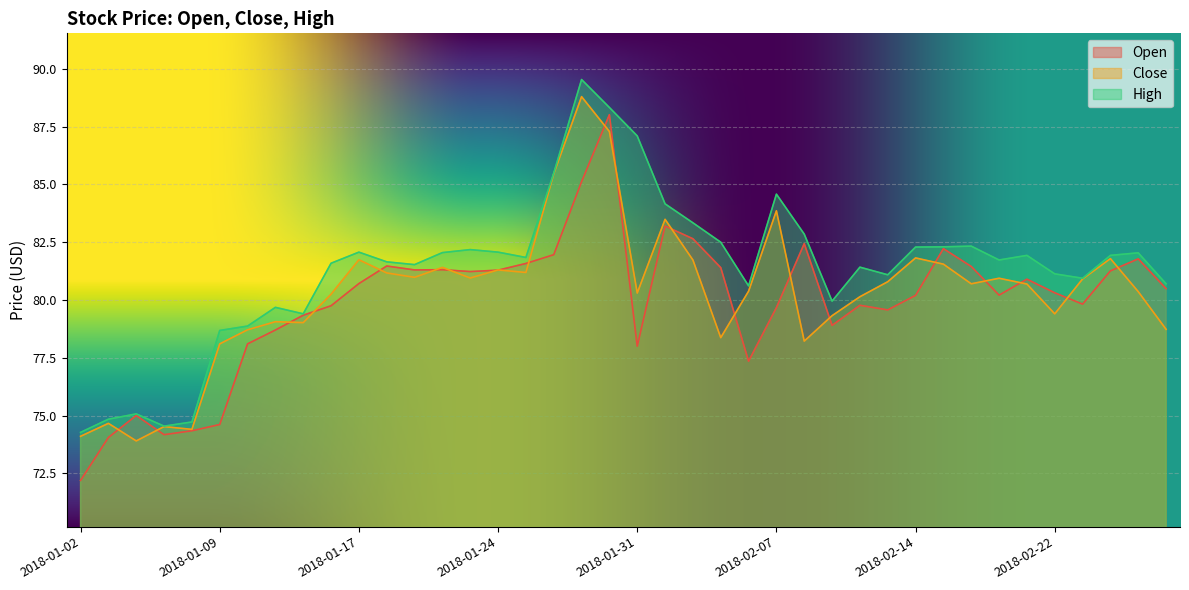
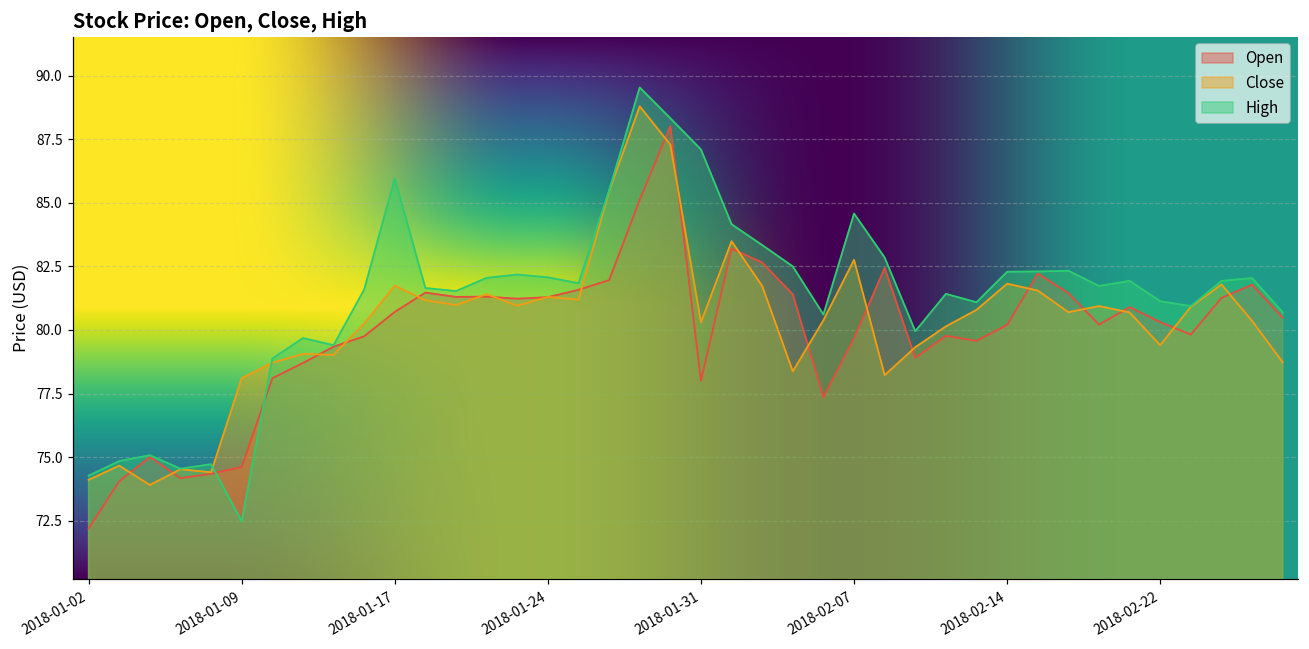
High, 2018-01-09: 78.7 -> 72.5
High, 2018-01-17: 82.1 -> 86.0
Close, 2018-02-07: 83.9 -> 82.8
